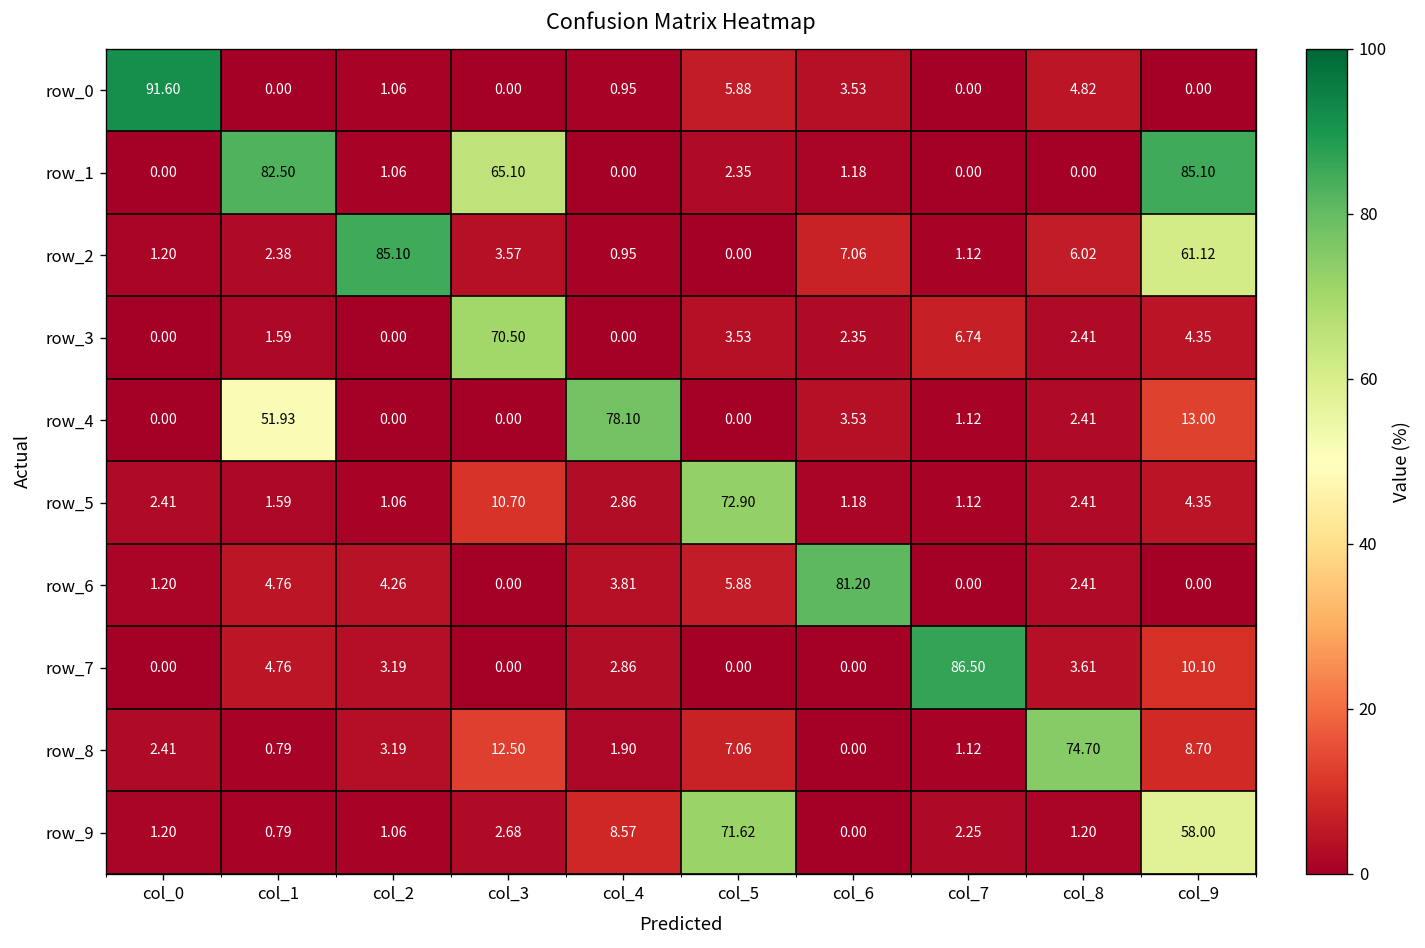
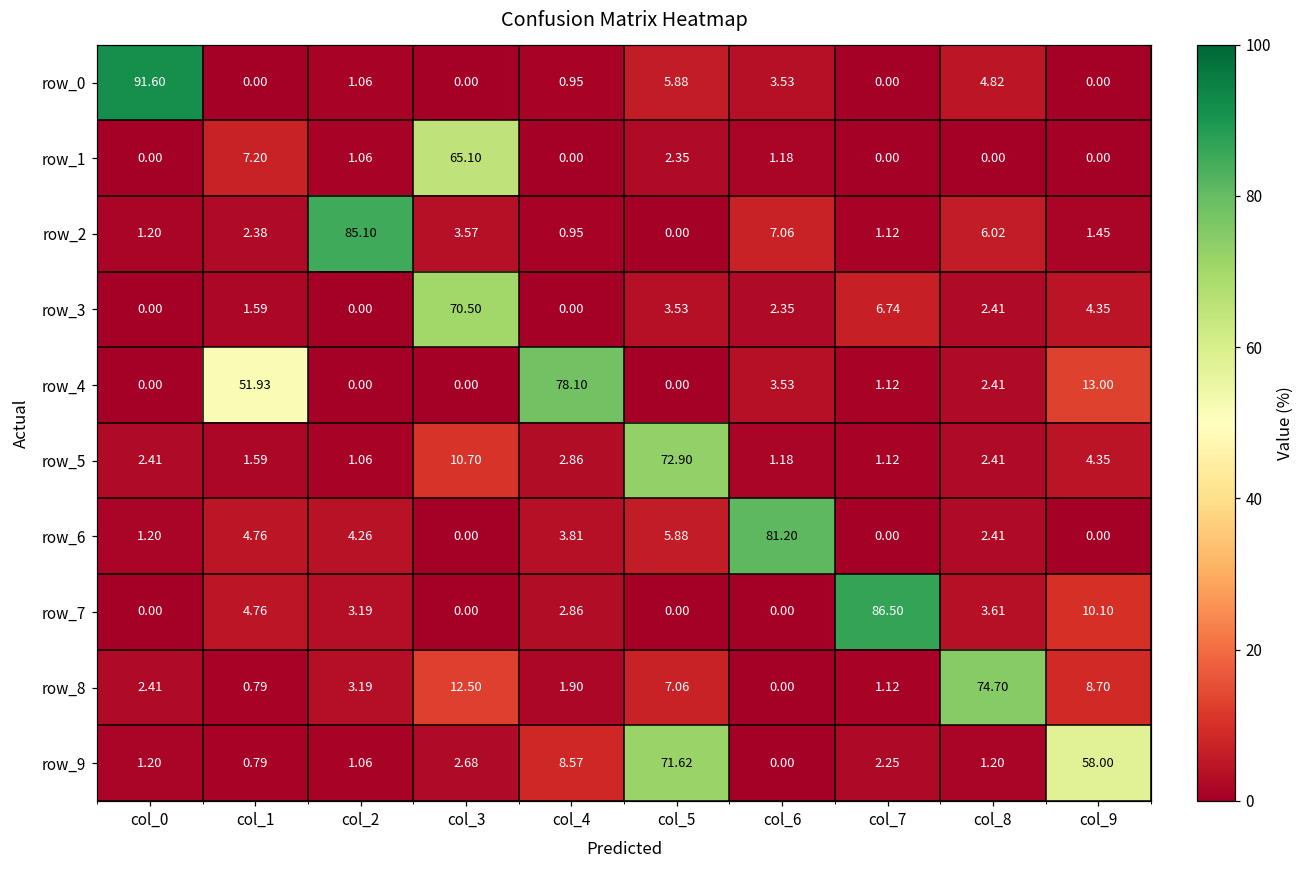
row_1, col_1: 82.50 -> 7.20
row_1, col_9: 85.10 -> 0.00
row_2, col_9: 61.12 -> 1.45
